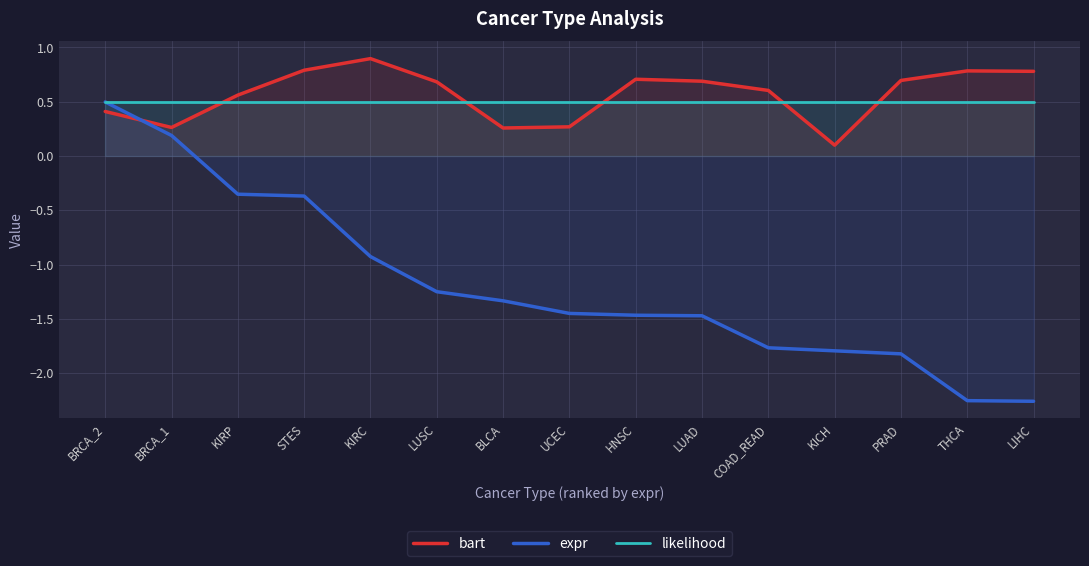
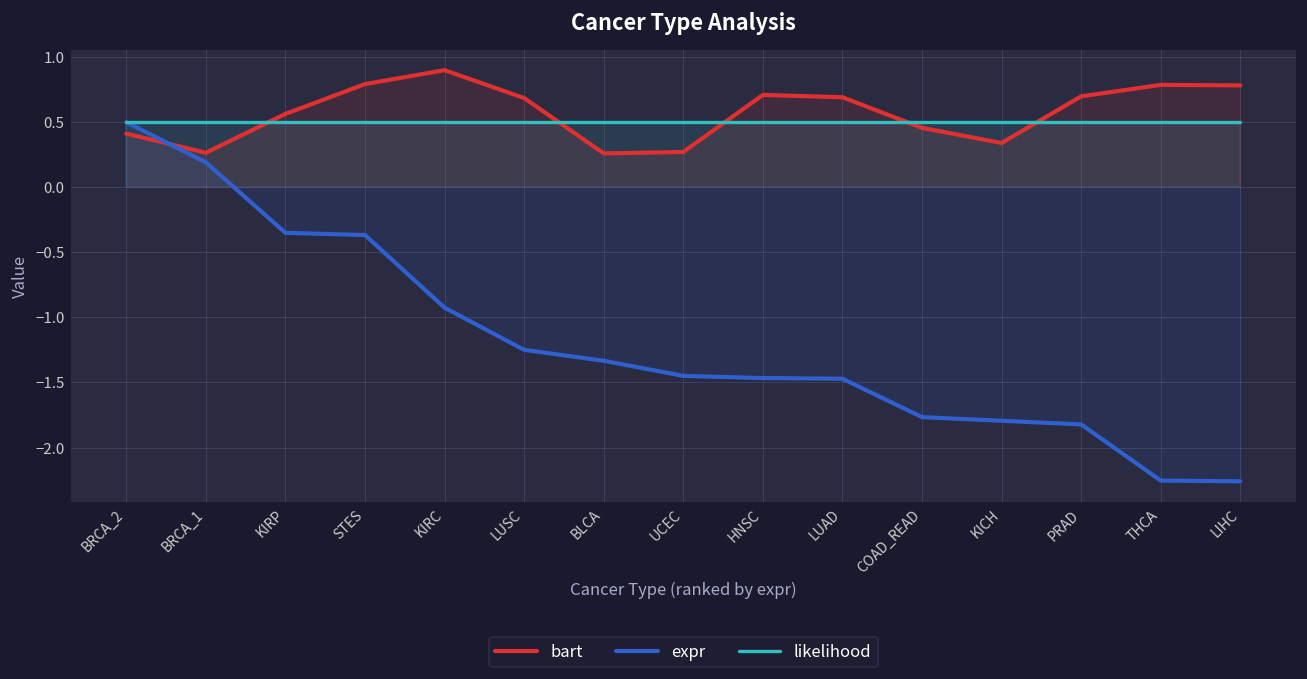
bart, COAD_READ: 0.60 -> 0.45
bart, KICH: 0.10 -> 0.34
